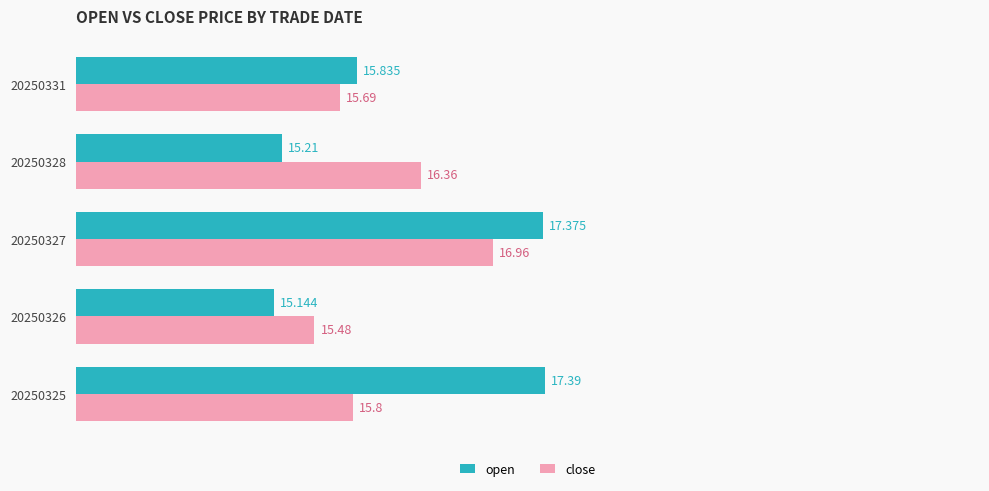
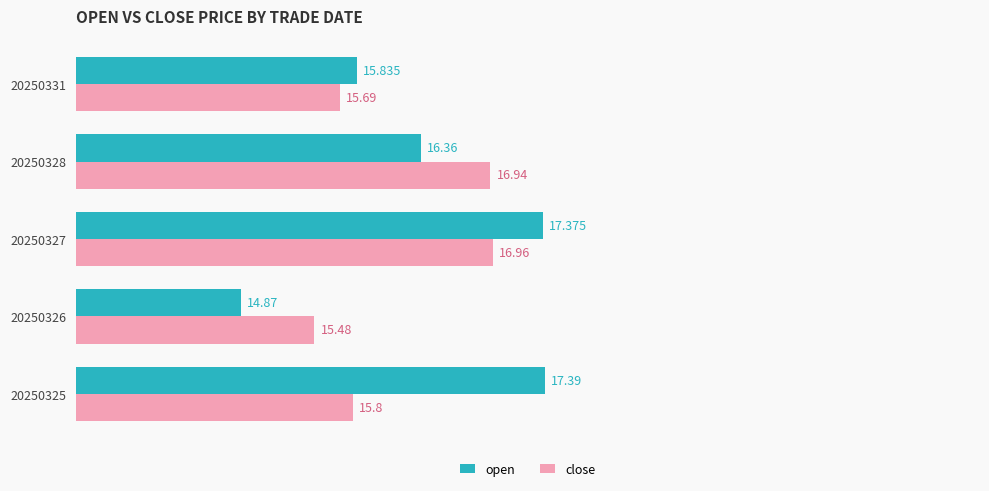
open, 20250328: 15.21 -> 16.36
close, 20250328: 16.36 -> 16.94
open, 20250326: 15.144 -> 14.87
